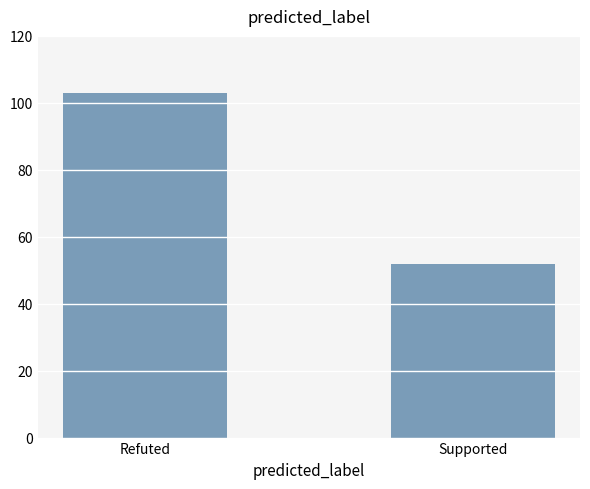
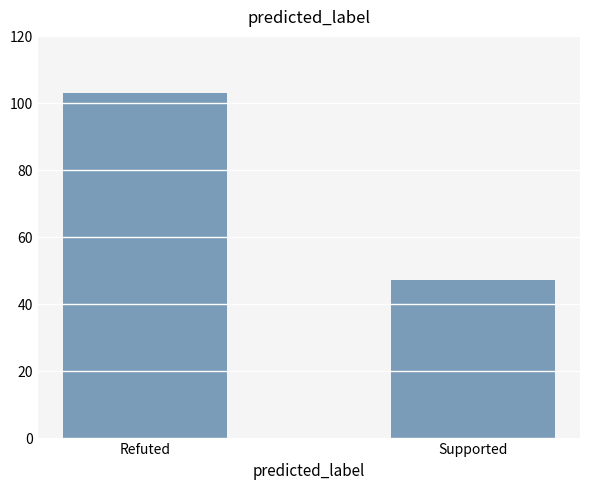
Supported: 52 -> 47
